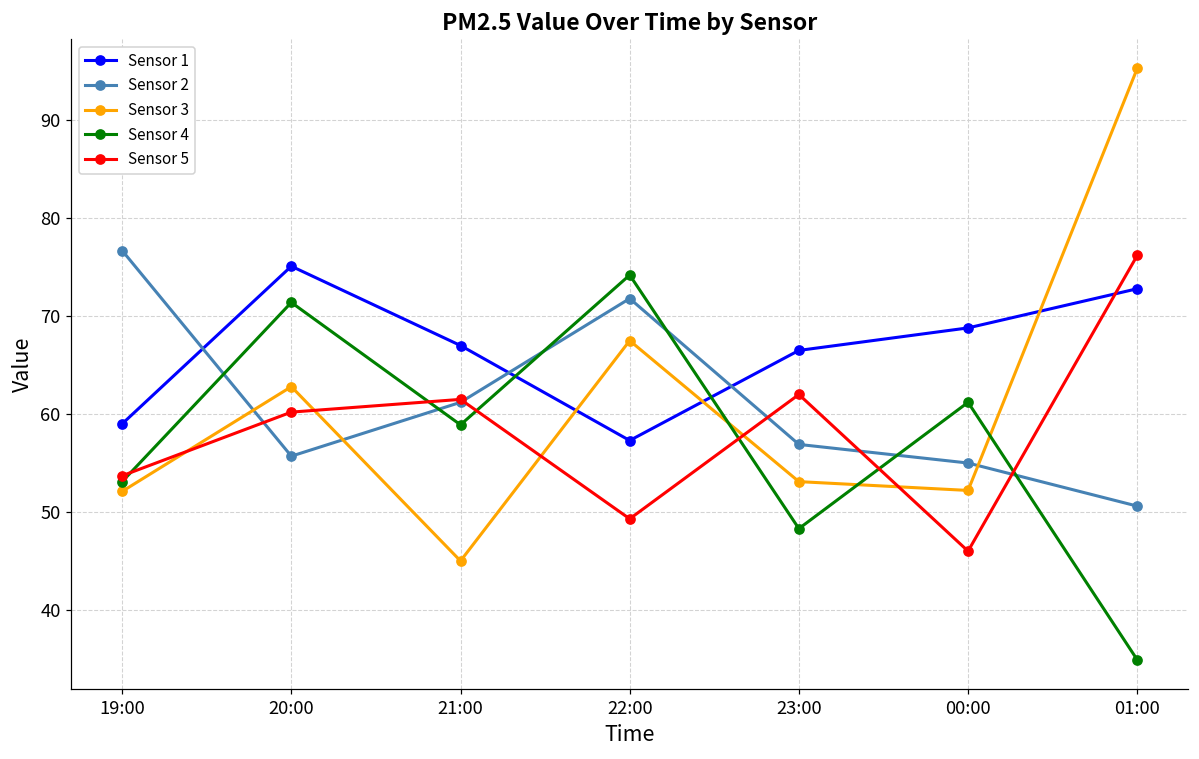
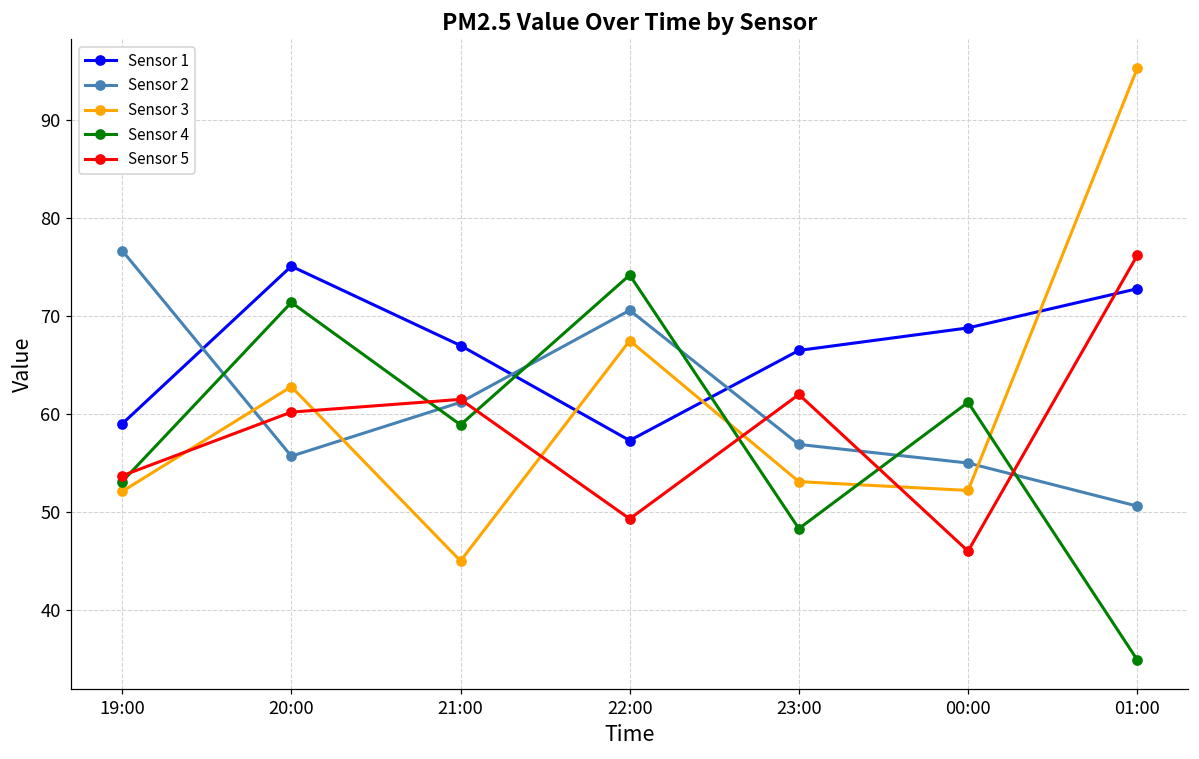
Sensor 2, 22:00: 72 -> 71
